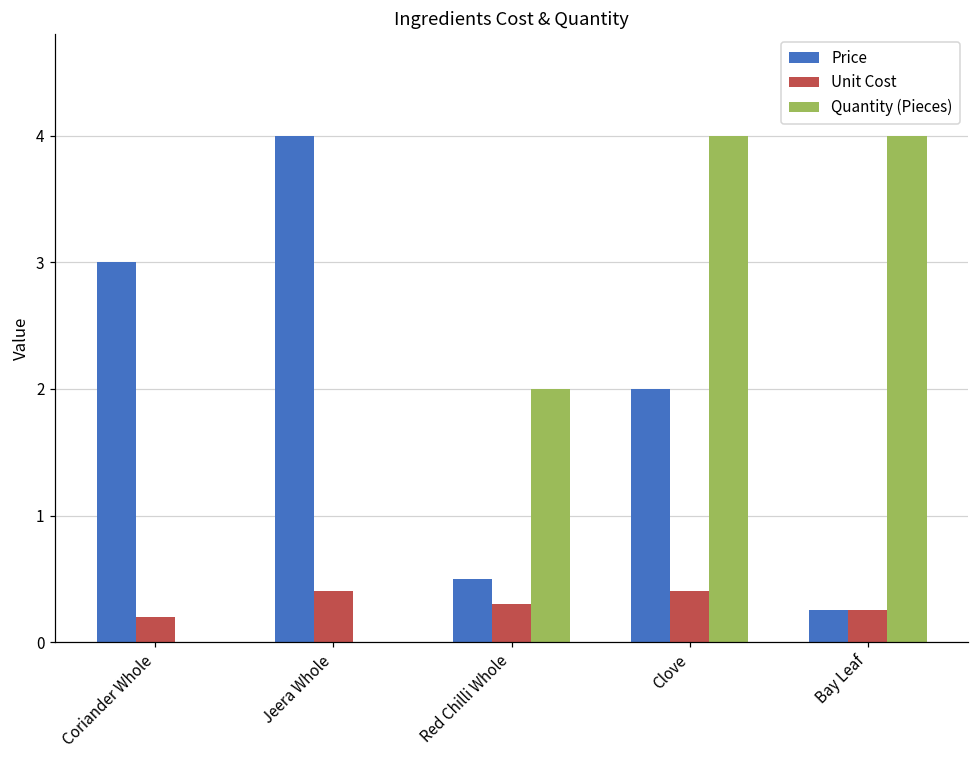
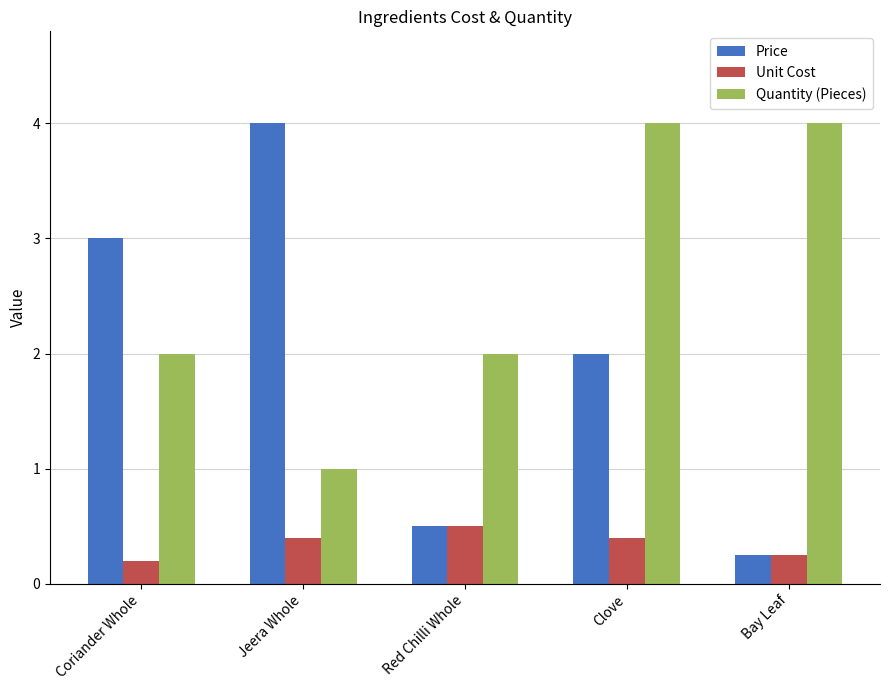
Quantity (Pieces), Coriander Whole: 0 -> 2
Quantity (Pieces), Jeera Whole: 0 -> 1
Unit Cost, Red Chilli Whole: 0.3 -> 0.5
